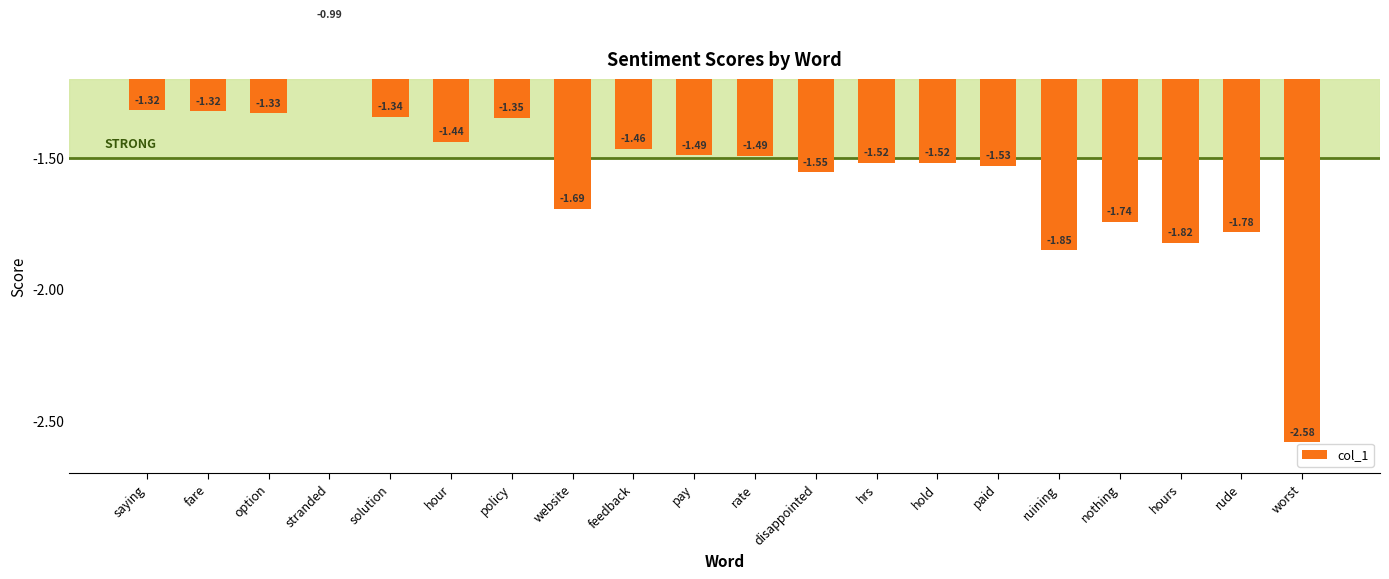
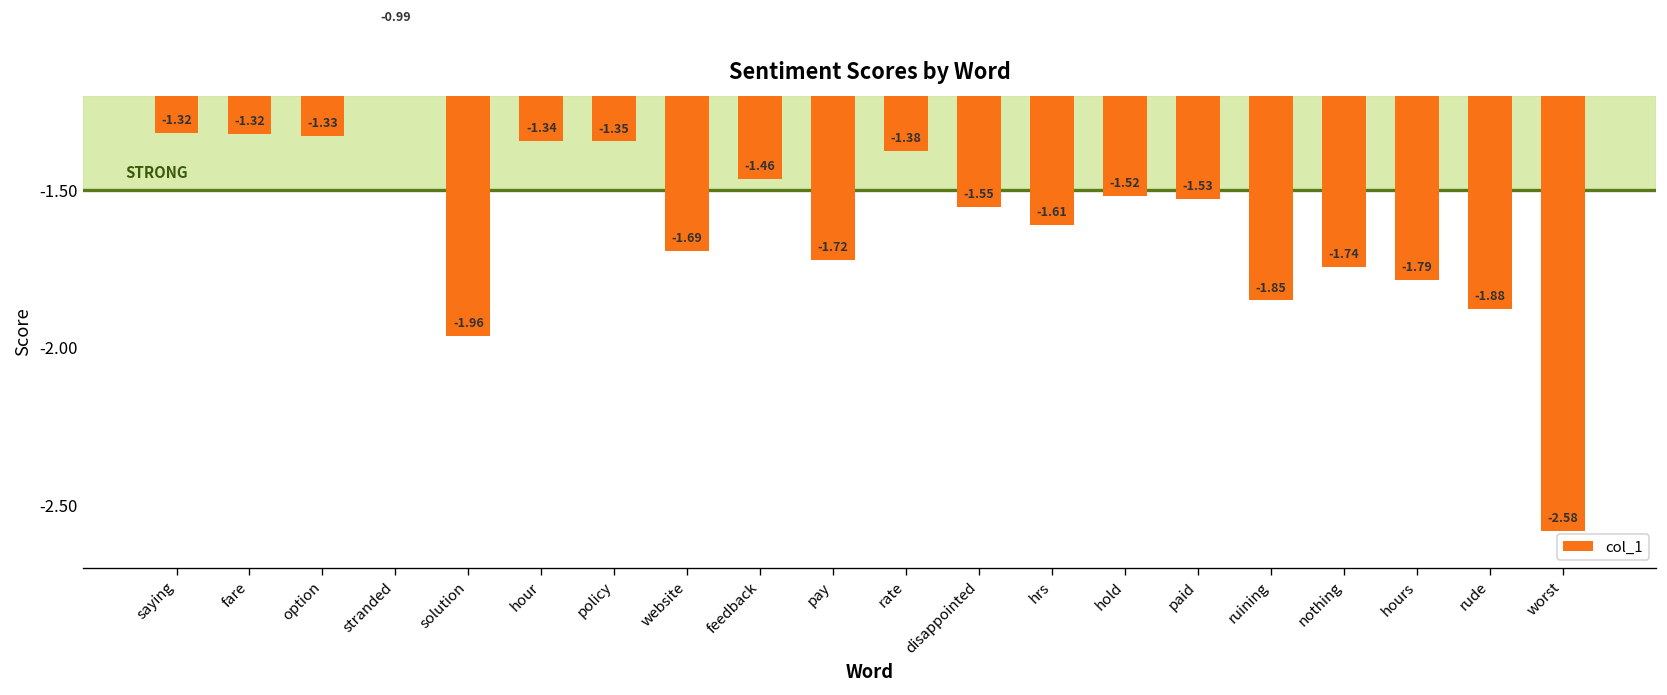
solution: -1.34 -> -1.96
hour: -1.44 -> -1.34
pay: -1.49 -> -1.72
rate: -1.49 -> -1.38
hrs: -1.52 -> -1.61
hours: -1.82 -> -1.79
rude: -1.78 -> -1.88
